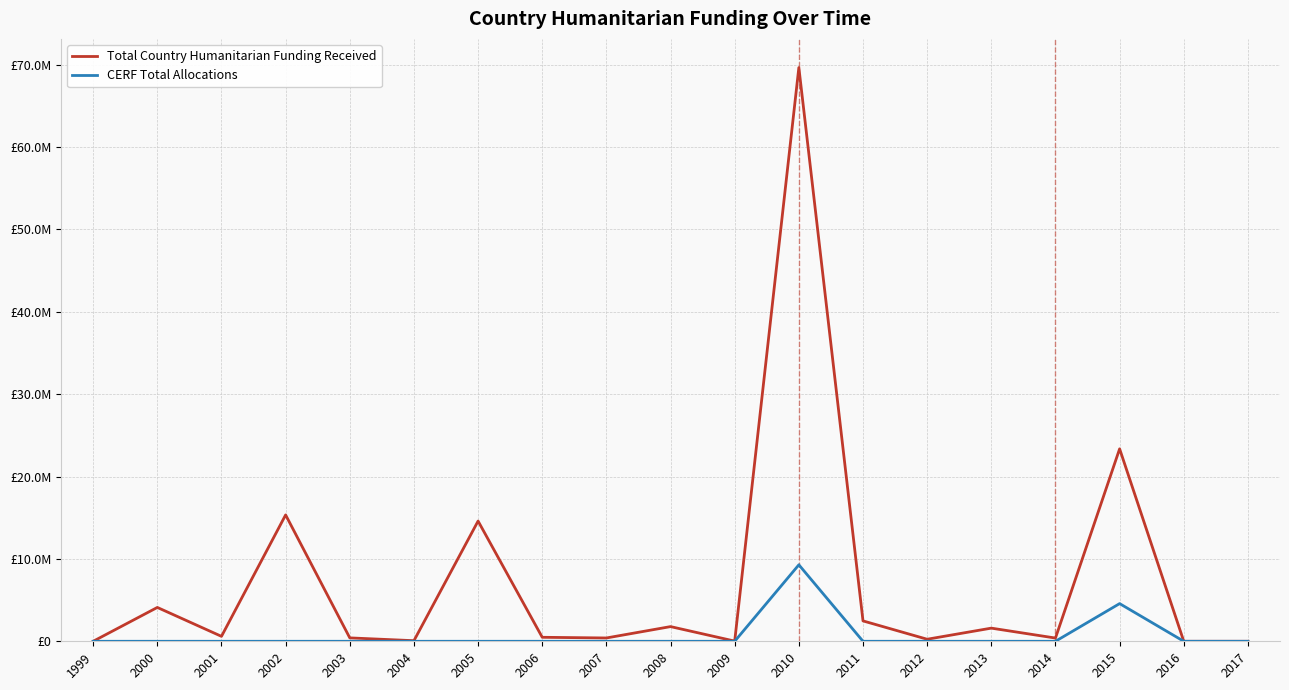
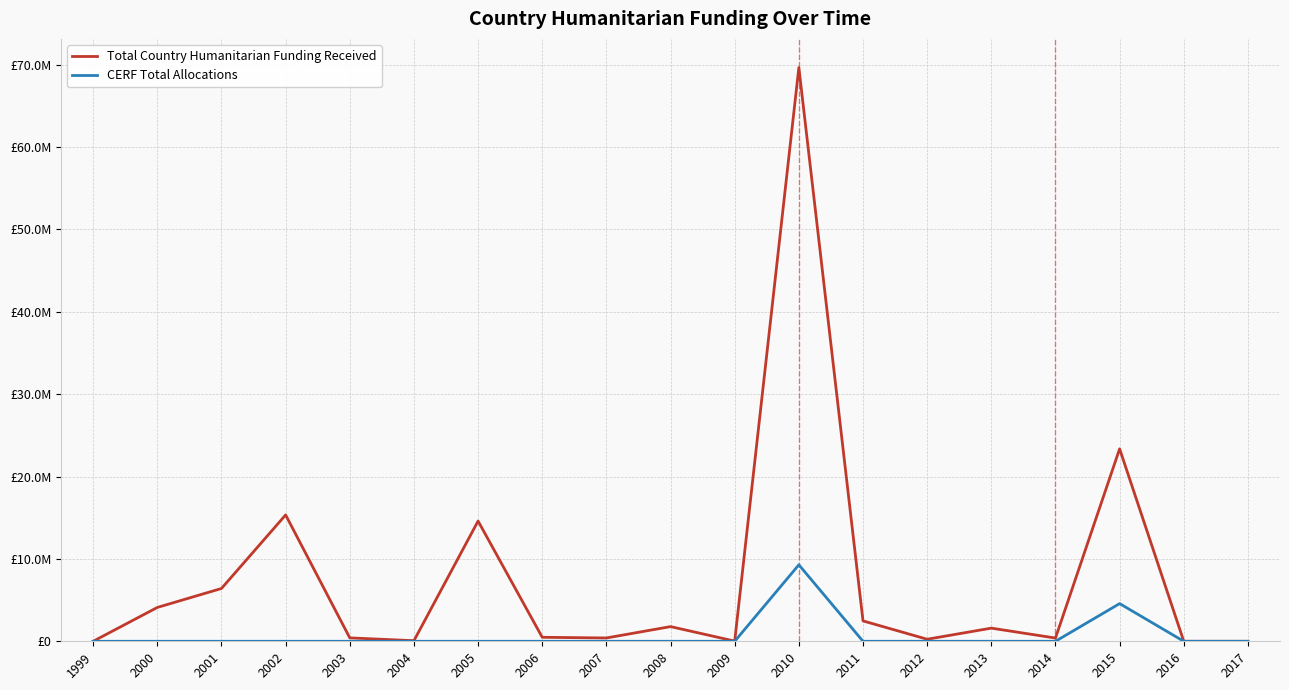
Total Country Humanitarian Funding Received, 2001: £1000000 -> £6000000
